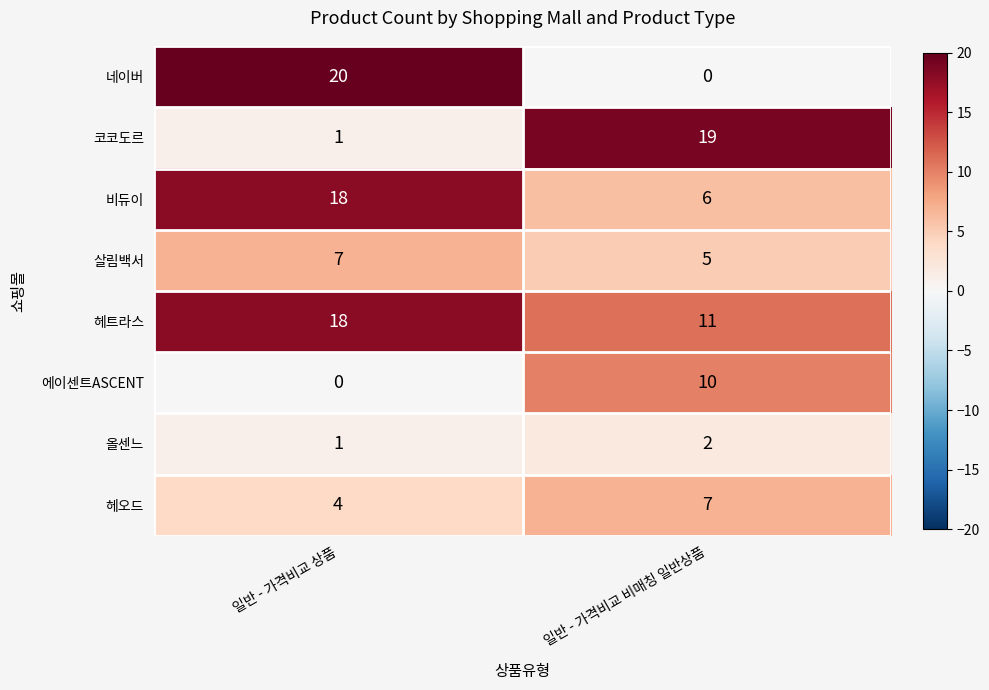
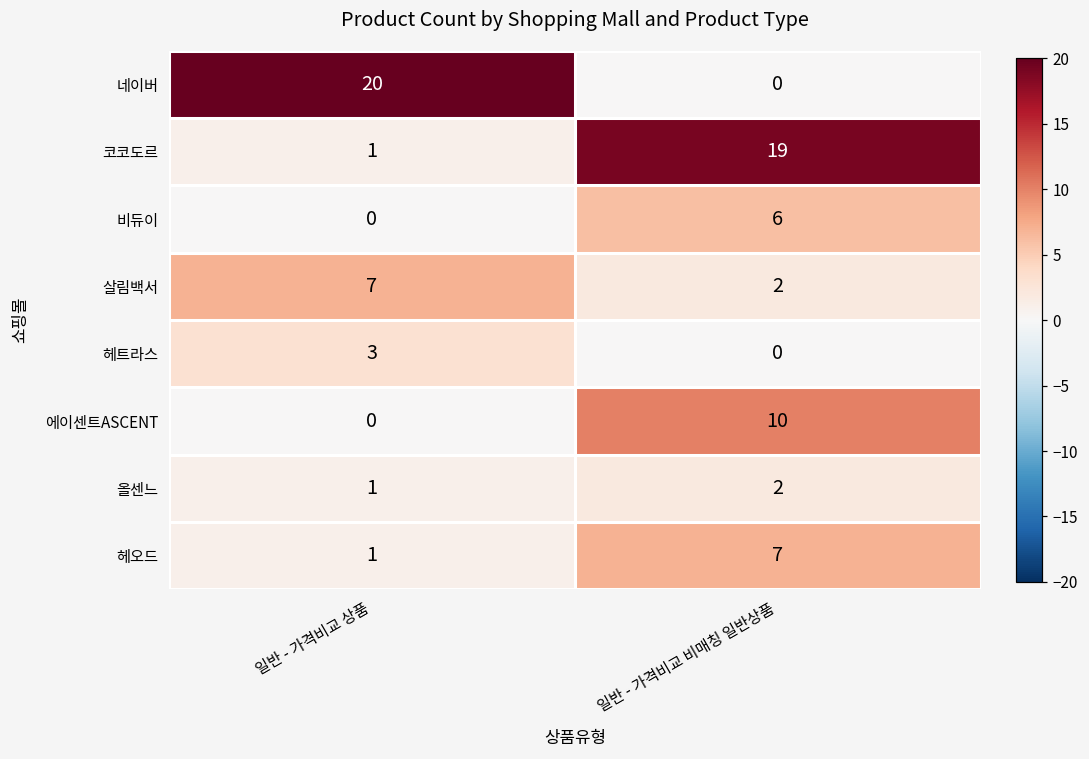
비듀이, 일반 - 가격비교 상품: 18 -> 0
살림백서, 일반 - 가격비교 비매칭 일반상품: 5 -> 2
헤트라스, 일반 - 가격비교 상품: 18 -> 3
헤트라스, 일반 - 가격비교 비매칭 일반상품: 11 -> 0
헤오드, 일반 - 가격비교 상품: 4 -> 1
